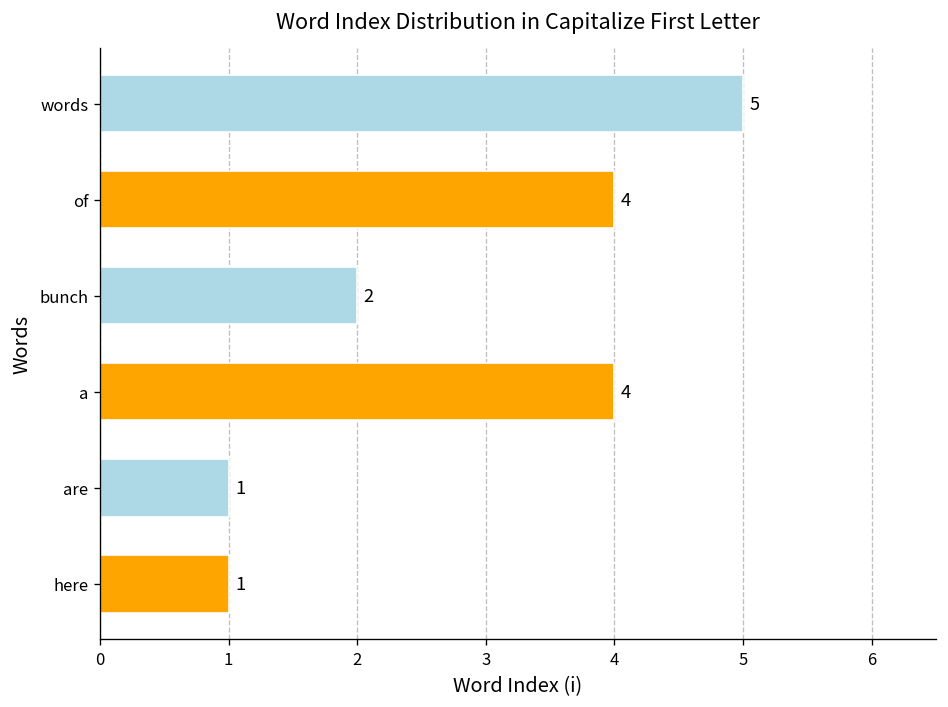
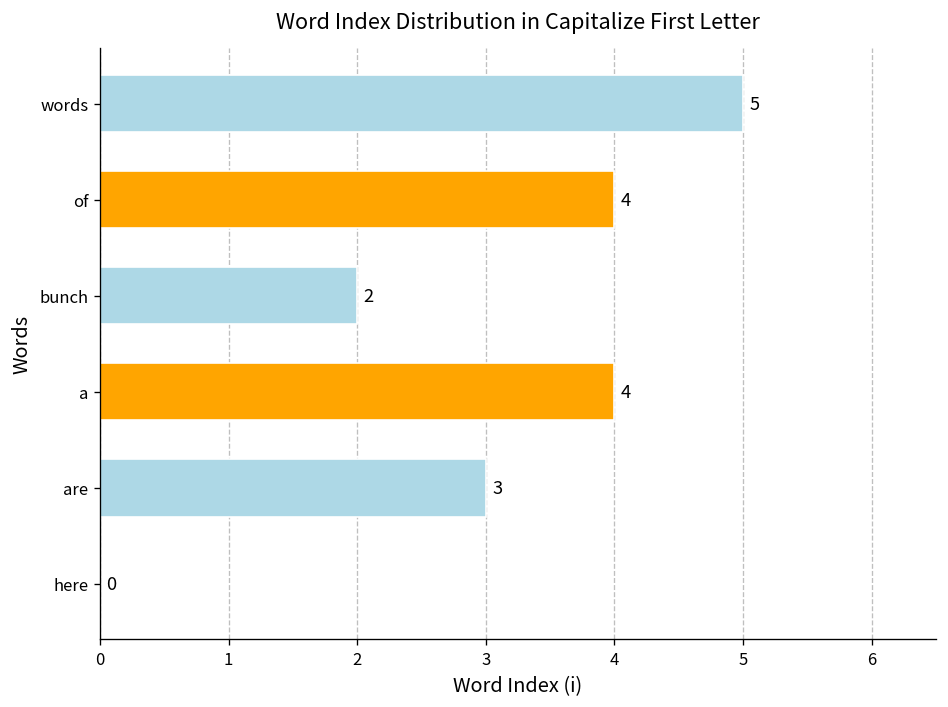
are: 1 -> 3
here: 1 -> 0
